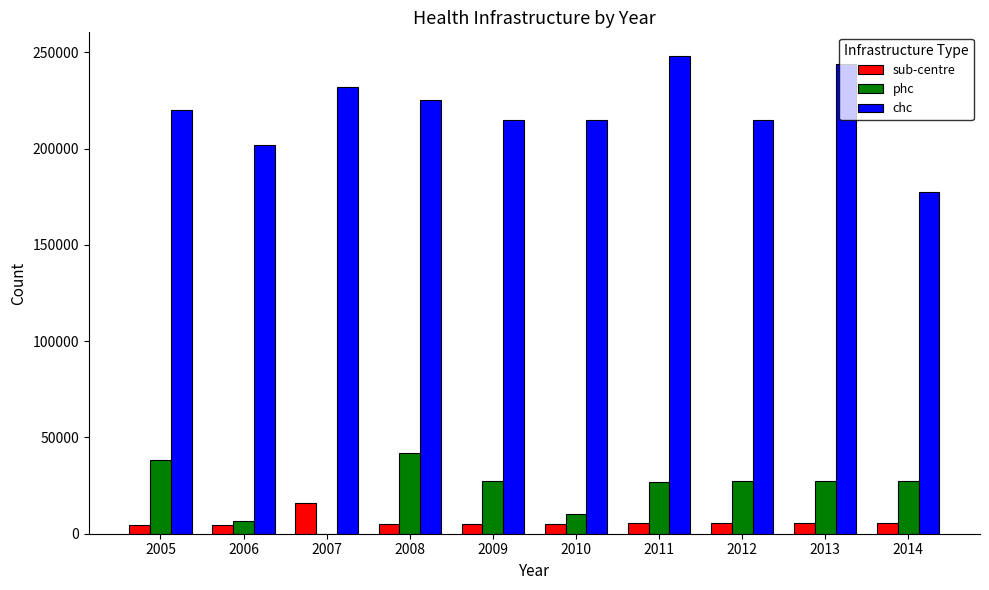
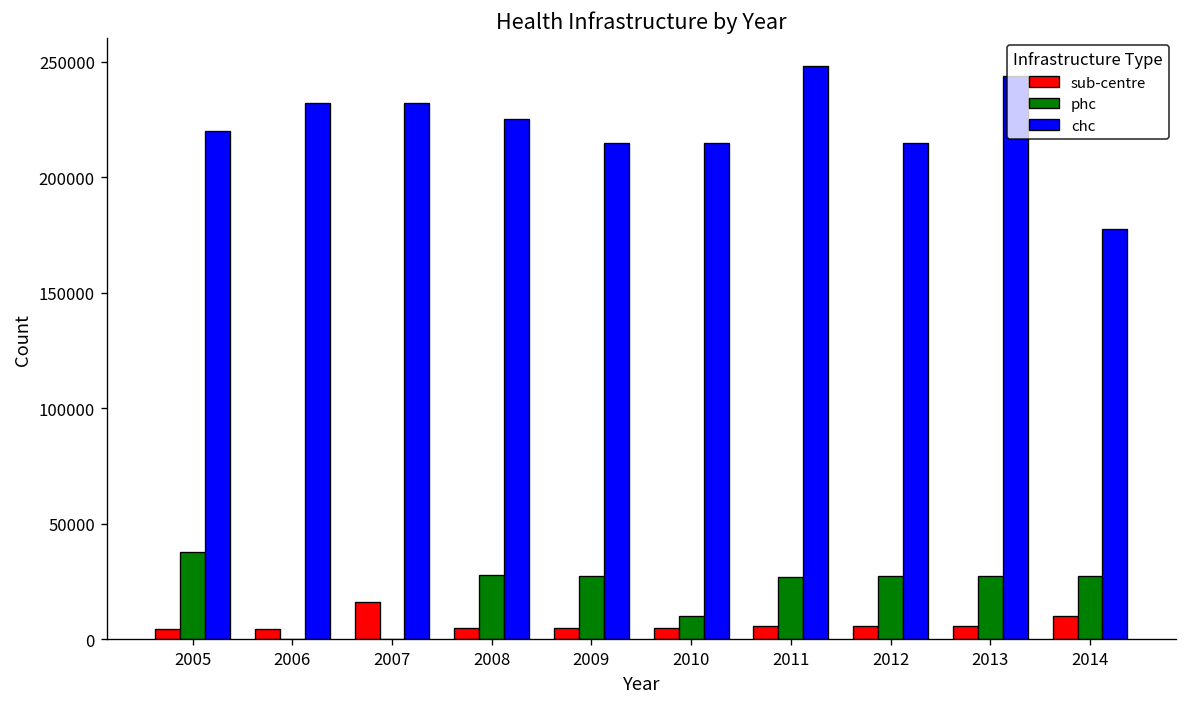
phc, 2006: 6000 -> 0
chc, 2006: 202000 -> 232000
phc, 2008: 42000 -> 28000
sub-centre, 2014: 6000 -> 10000
